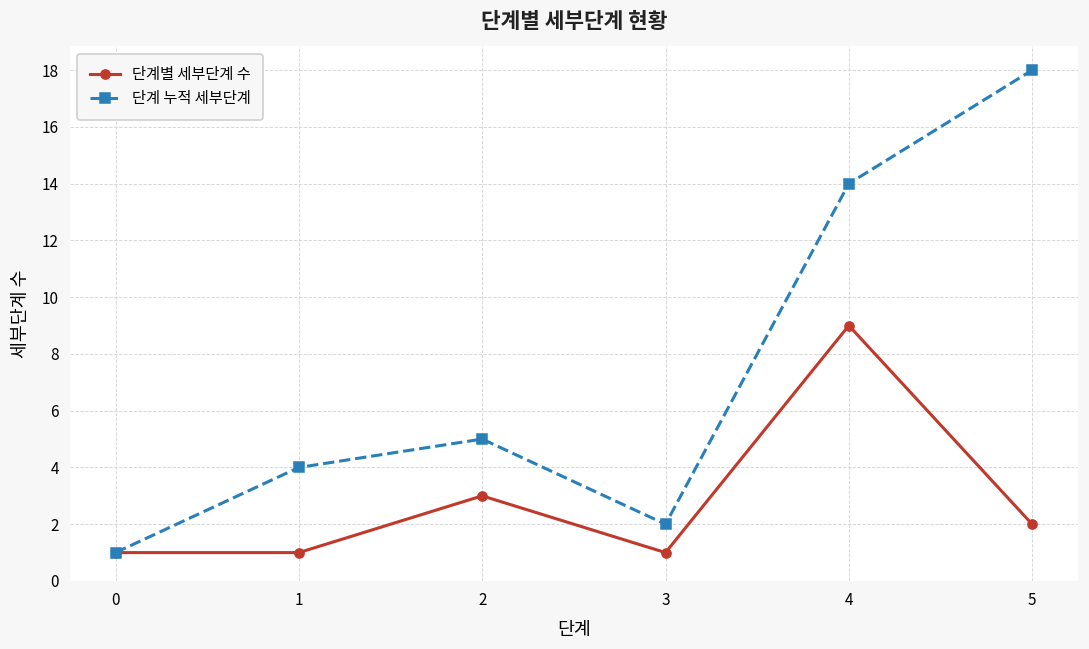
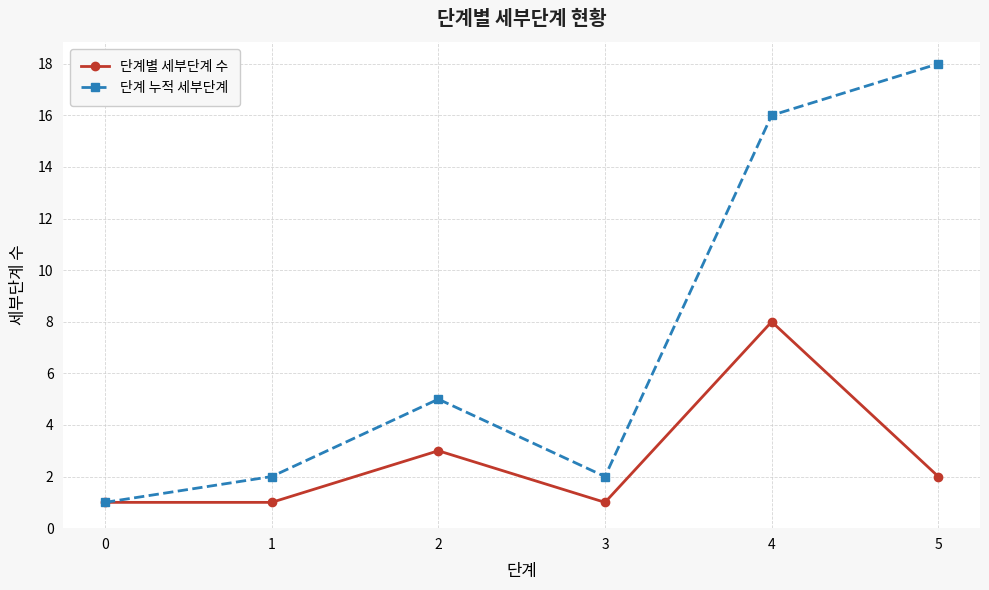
단계 누적 세부단계, 1: 4 -> 2
단계별 세부단계 수, 4: 9 -> 8
단계 누적 세부단계, 4: 14 -> 16
